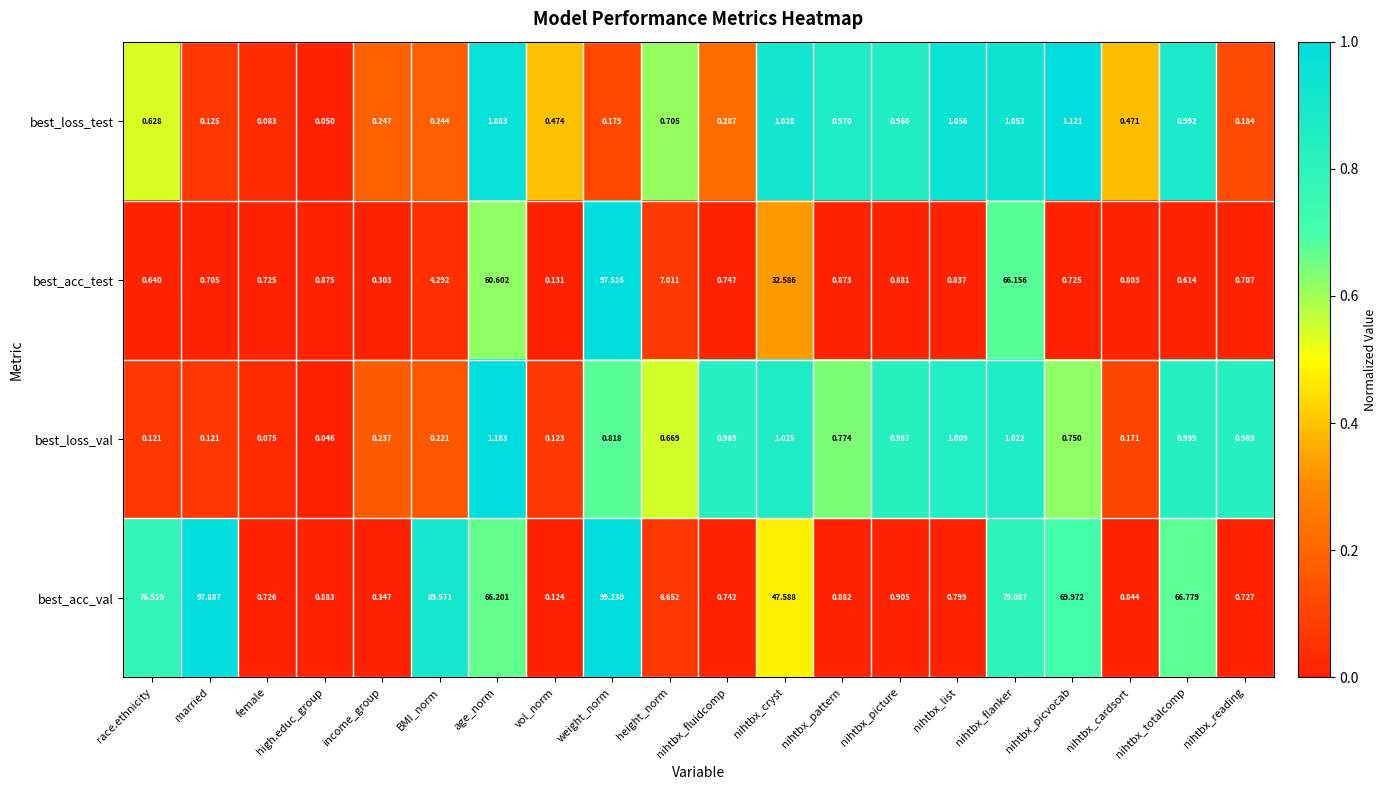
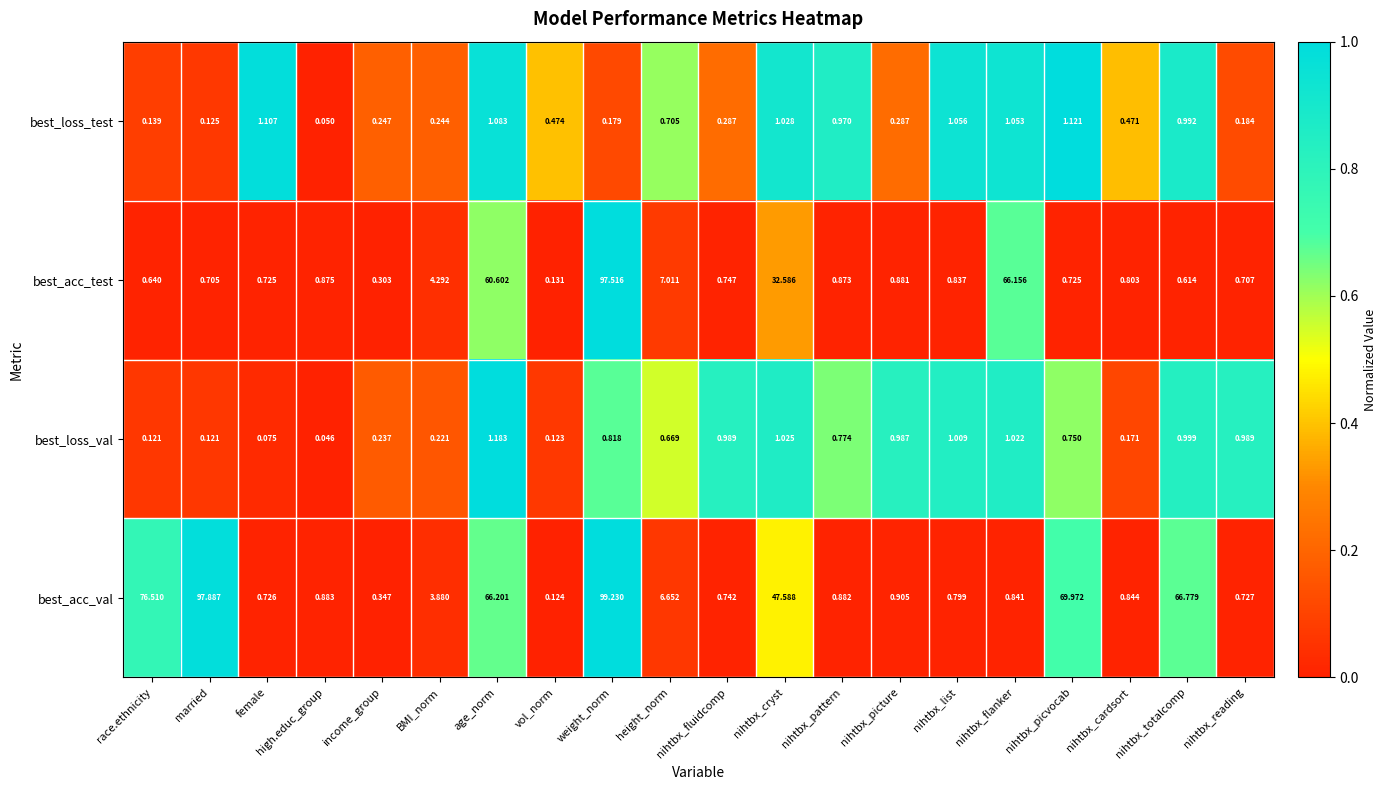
best_loss_test, race.ethnicity: 0.628 -> 0.139
best_loss_test, female: 0.083 -> 1.107
best_loss_test, nihtbx_picture: 0.960 -> 0.287
best_acc_val, BMI_norm: 89.571 -> 3.880
best_acc_val, nihtbx_flanker: 79.087 -> 0.841
